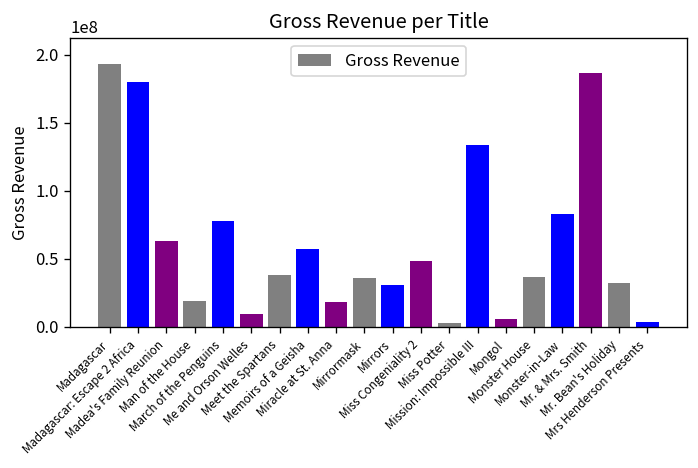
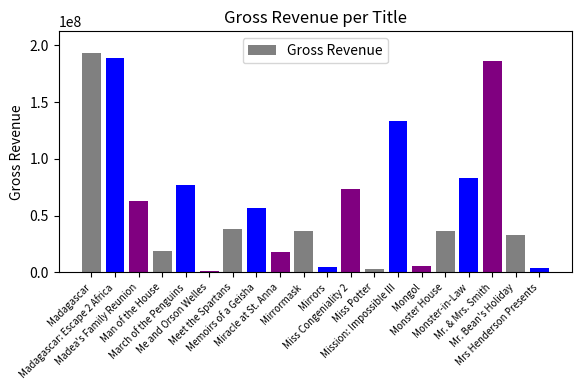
Madagascar: Escape 2 Africa: 180000000 -> 189000000
Me and Orson Welles: 9000000 -> 1000000
Mirrors: 31000000 -> 4000000
Miss Congeniality 2: 48000000 -> 73000000
